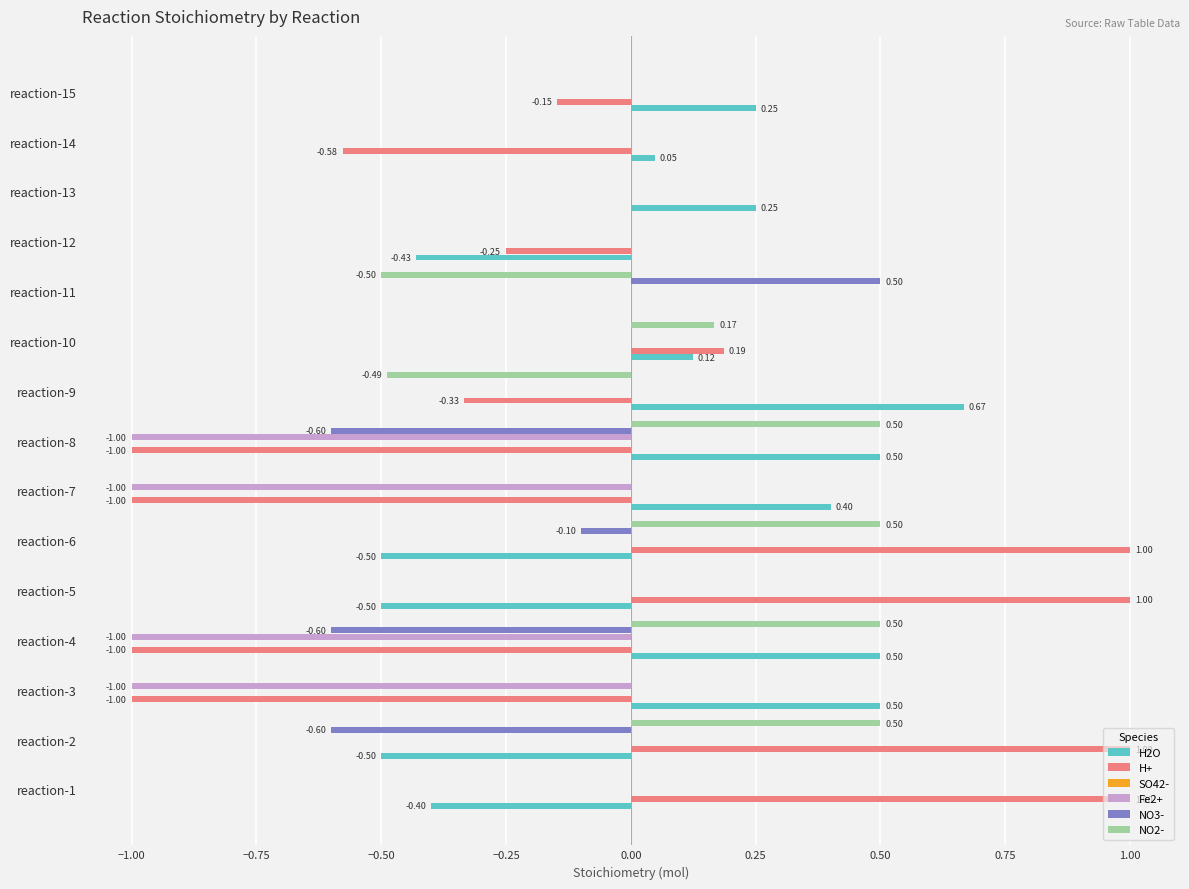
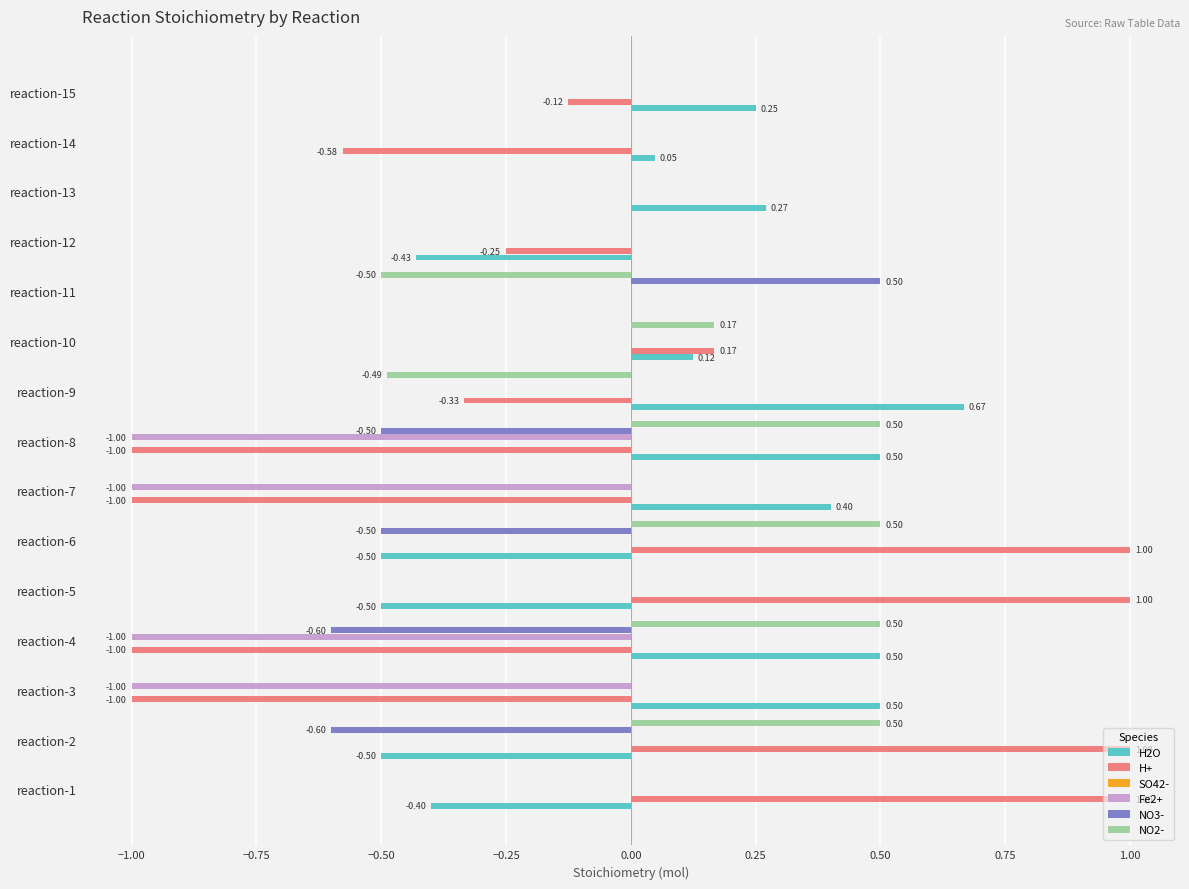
H+, reaction-15: -0.15 -> -0.12
H2O, reaction-13: 0.25 -> 0.27
H+, reaction-10: 0.19 -> 0.17
NO3-, reaction-8: -0.60 -> -0.50
NO3-, reaction-6: -0.10 -> -0.50
